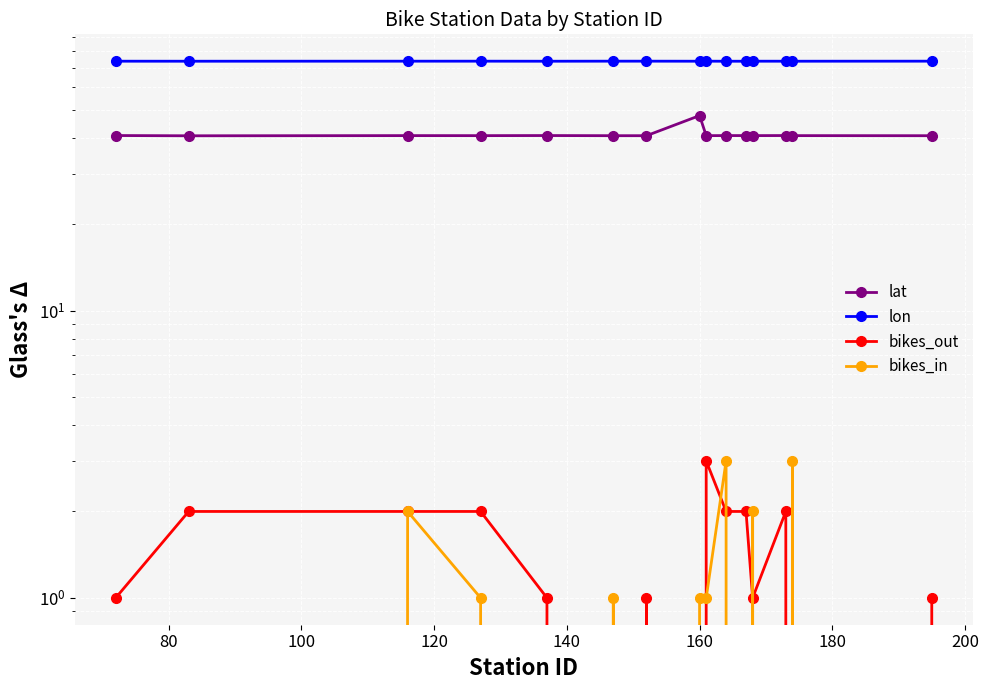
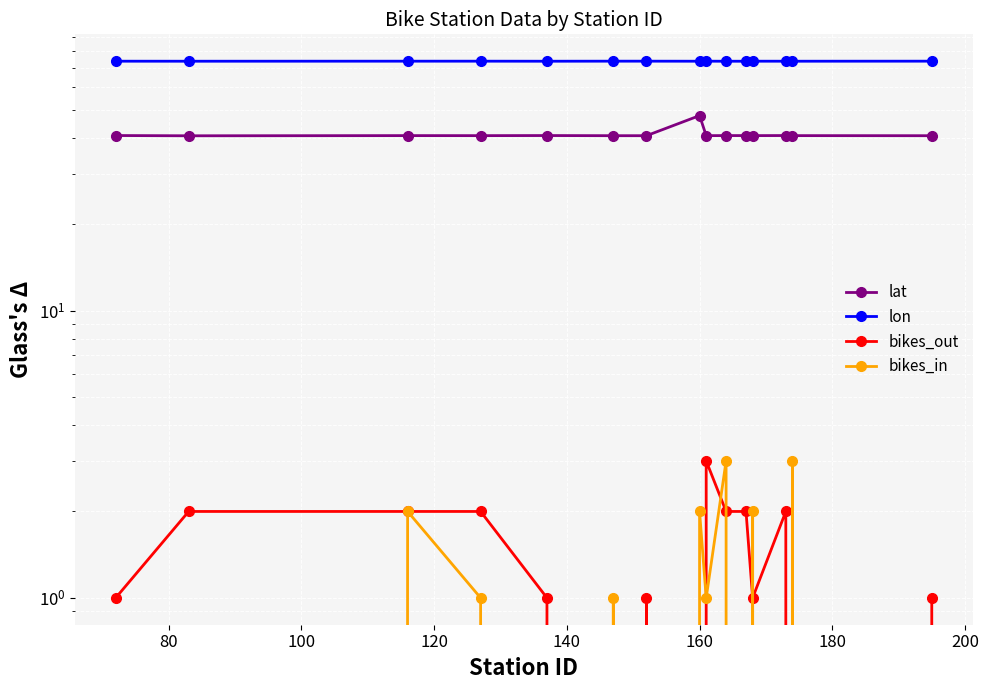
bikes_in, 160: 1 -> 2
